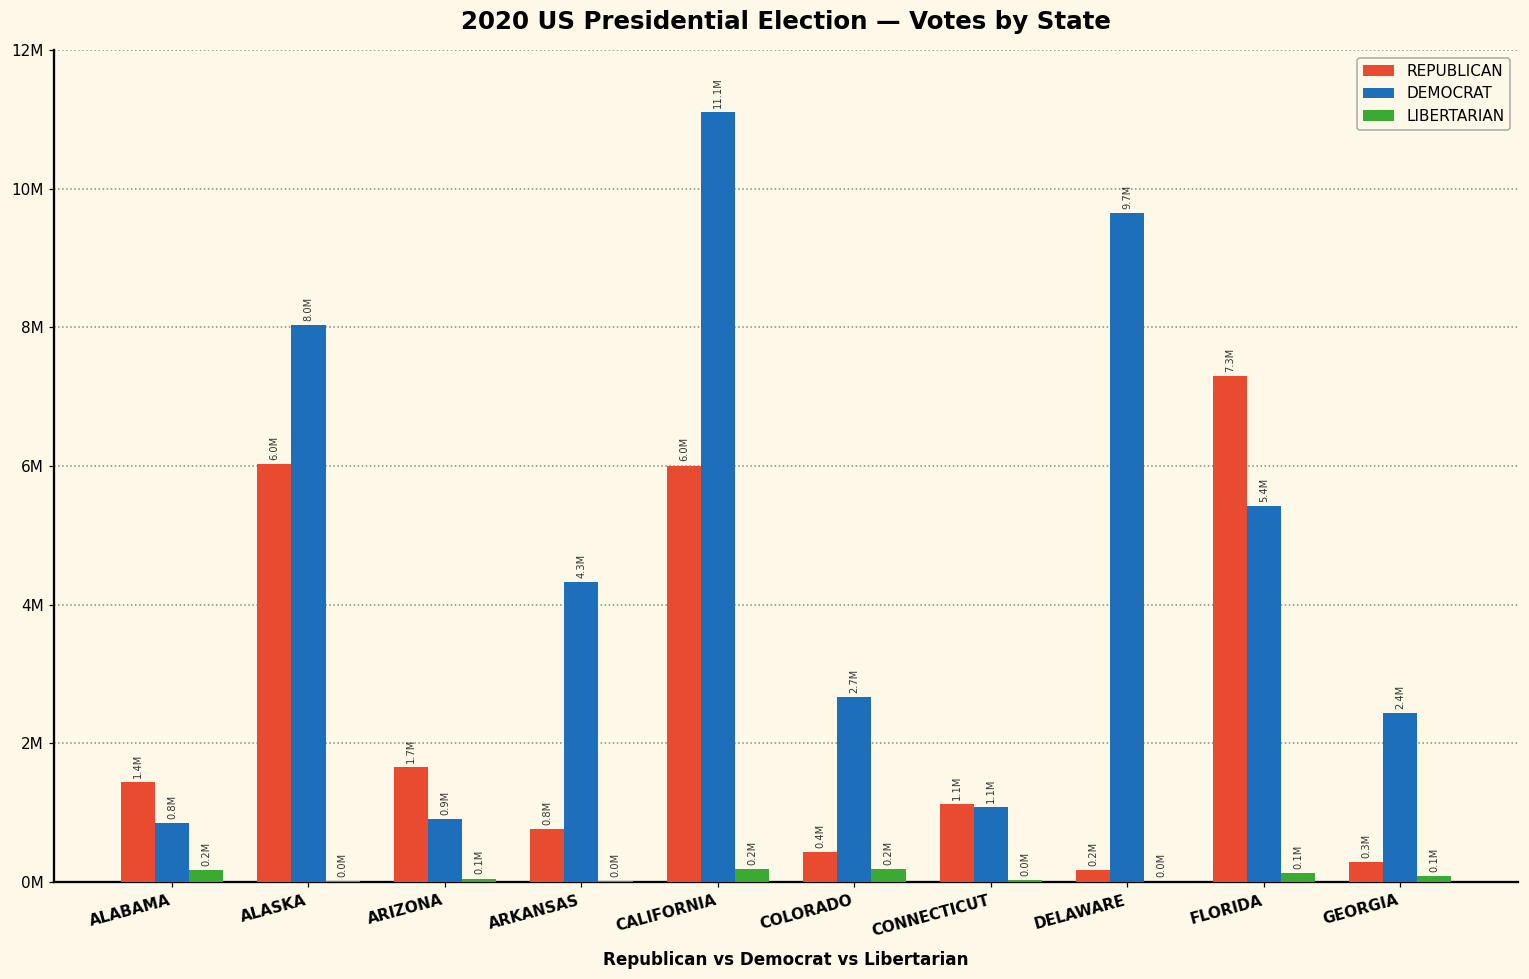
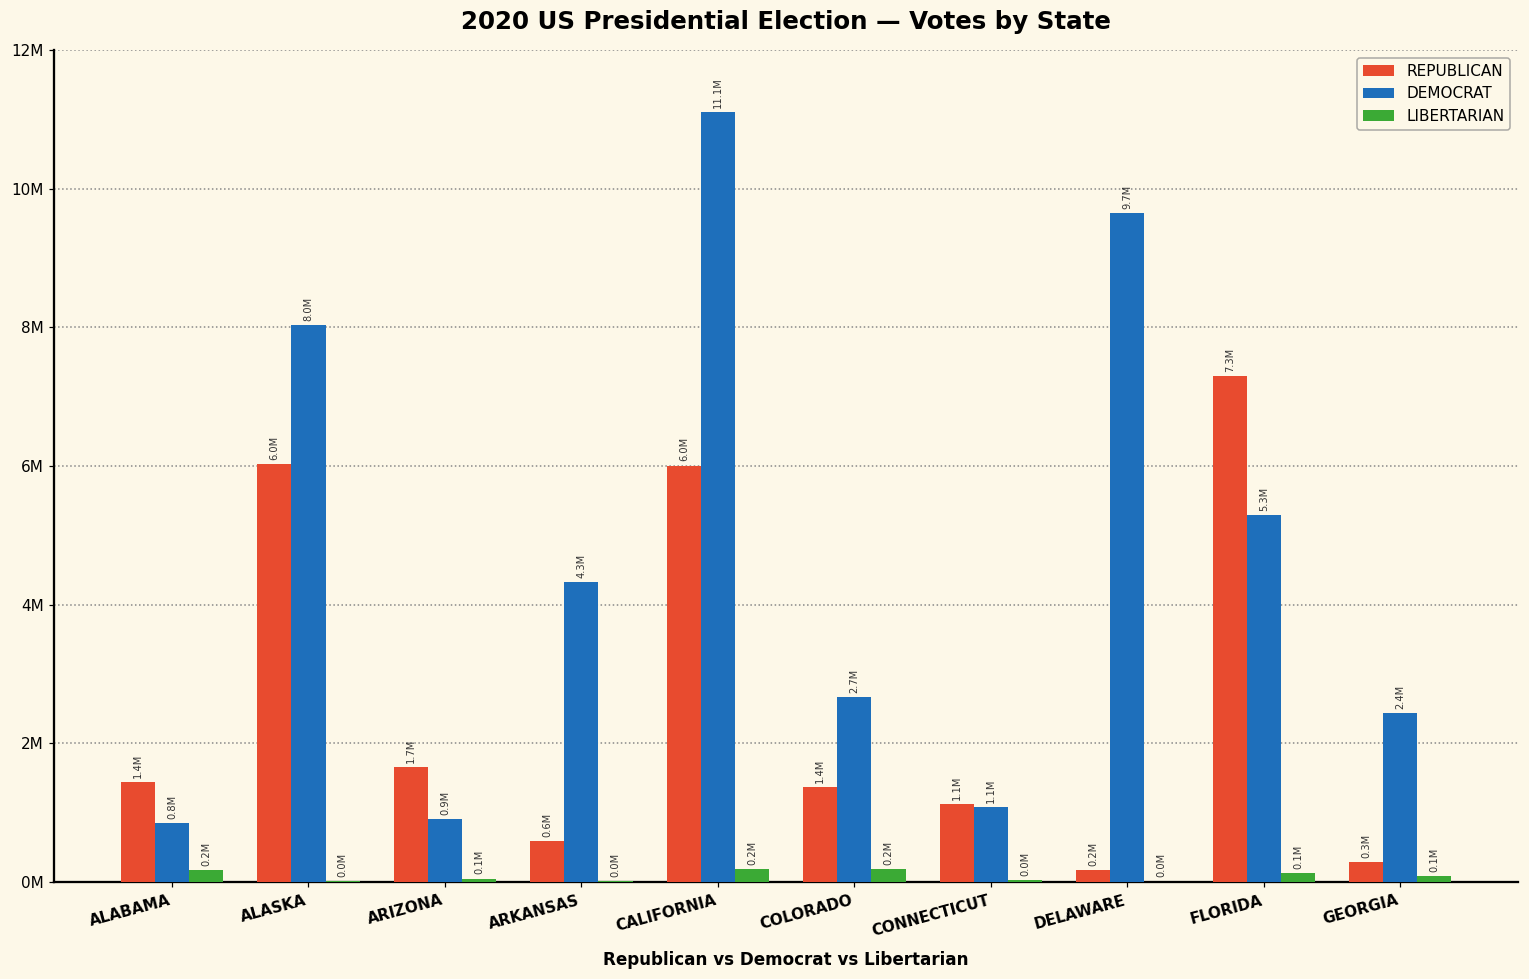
REPUBLICAN, ARKANSAS: 0.8M -> 0.6M
REPUBLICAN, COLORADO: 0.4M -> 1.4M
DEMOCRAT, FLORIDA: 5.4M -> 5.3M
